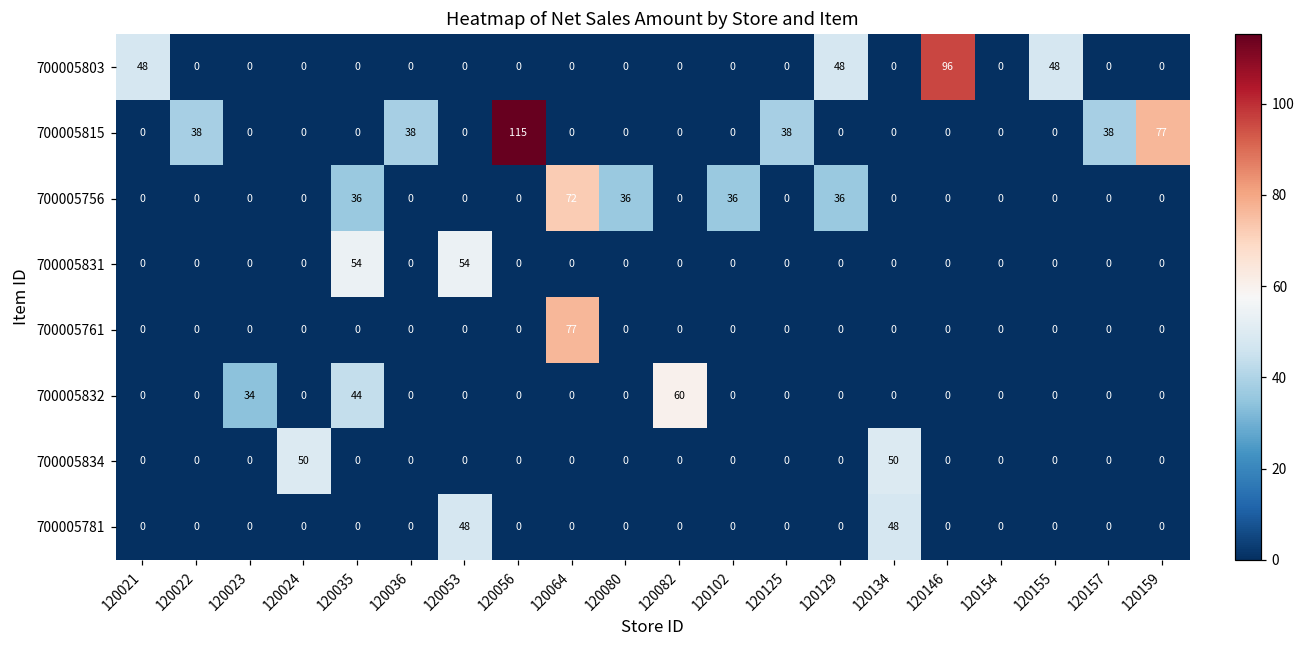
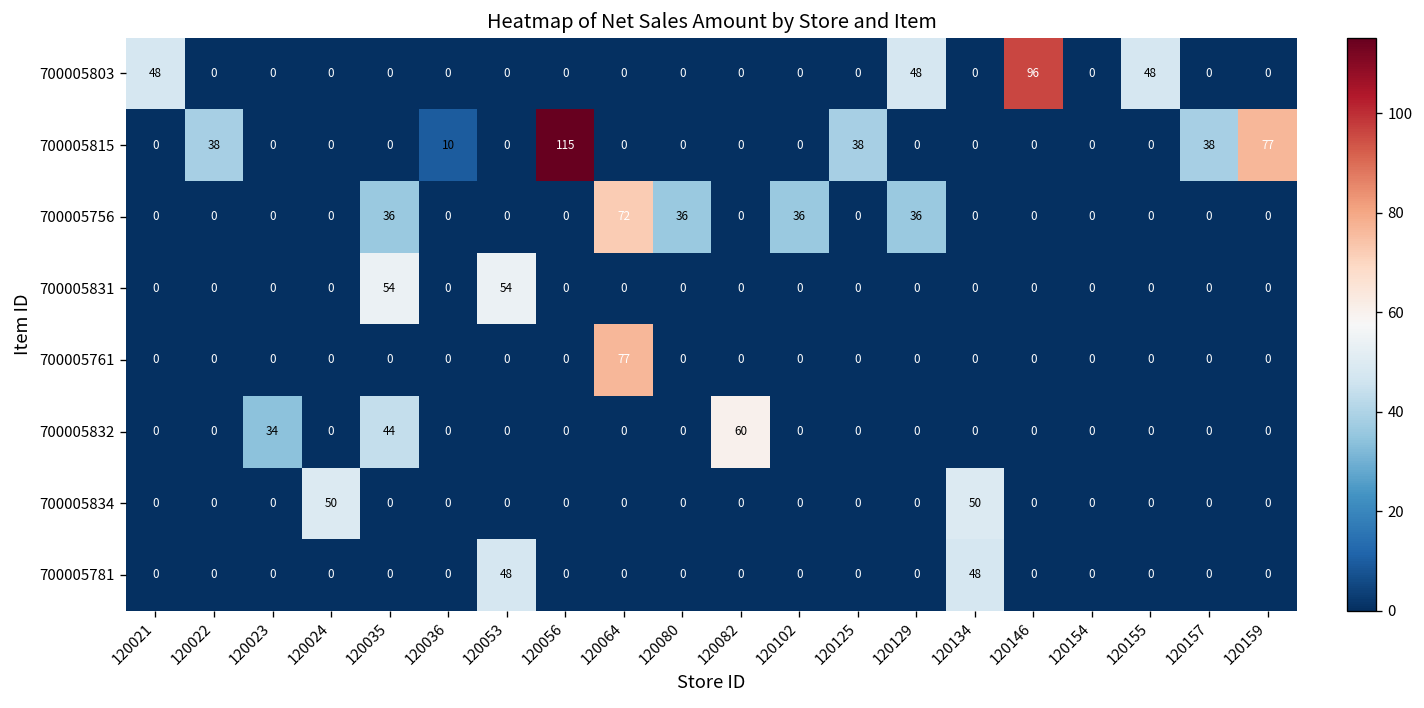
700005815, 120036: 38 -> 10
